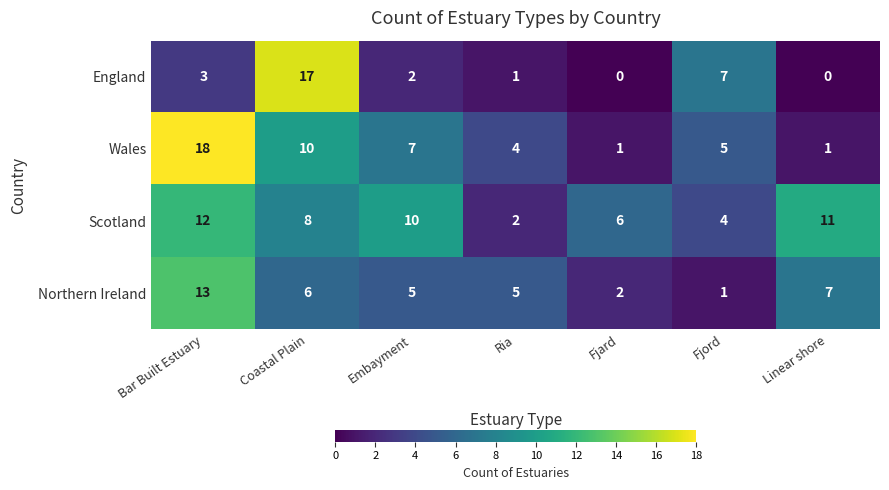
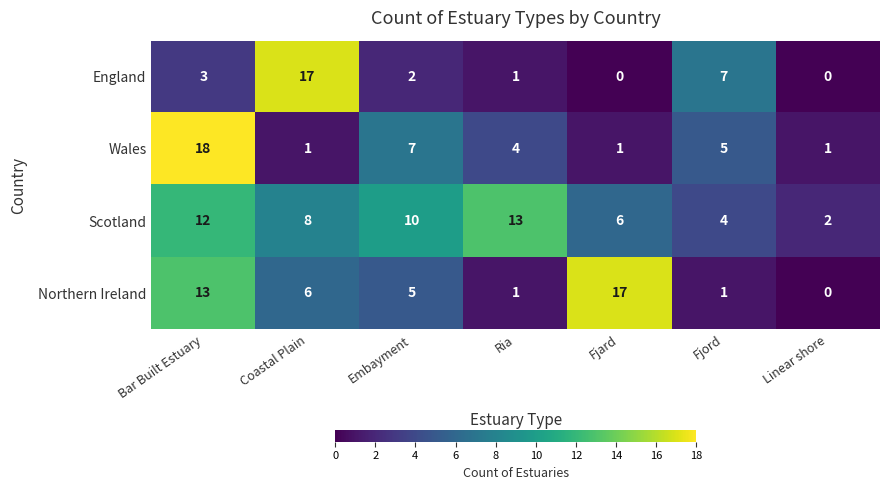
Wales, Coastal Plain: 10 -> 1
Scotland, Ria: 2 -> 13
Scotland, Linear shore: 11 -> 2
Northern Ireland, Ria: 5 -> 1
Northern Ireland, Fjard: 2 -> 17
Northern Ireland, Linear shore: 7 -> 0
